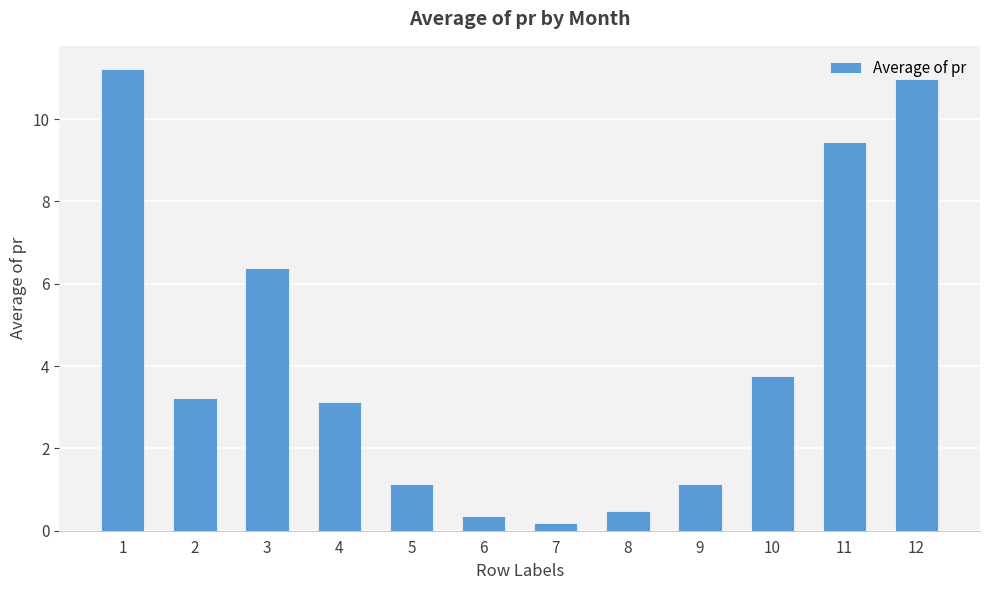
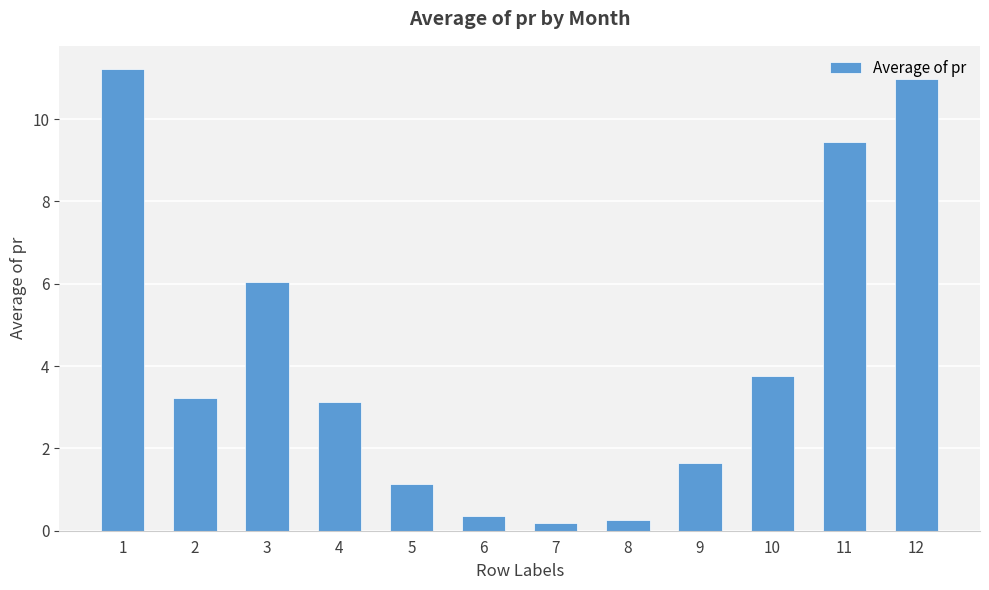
3: 6.4 -> 6.0
8: 0.5 -> 0.3
9: 1.1 -> 1.6
